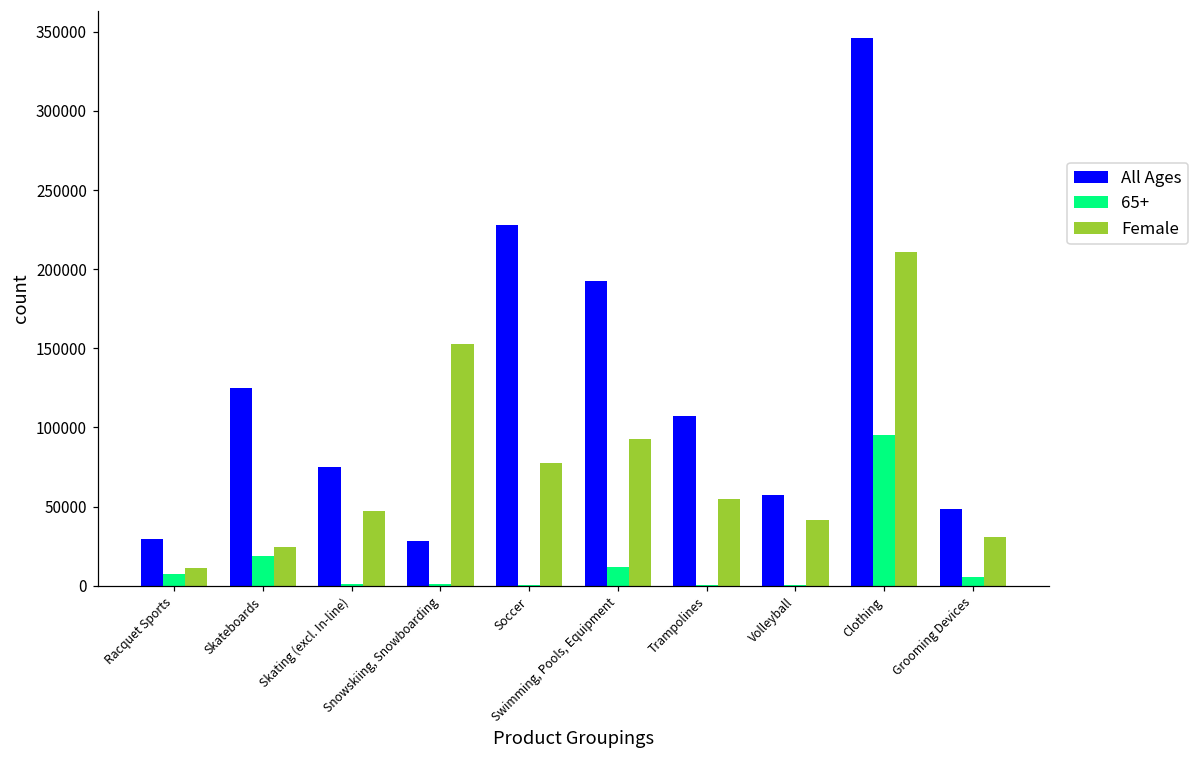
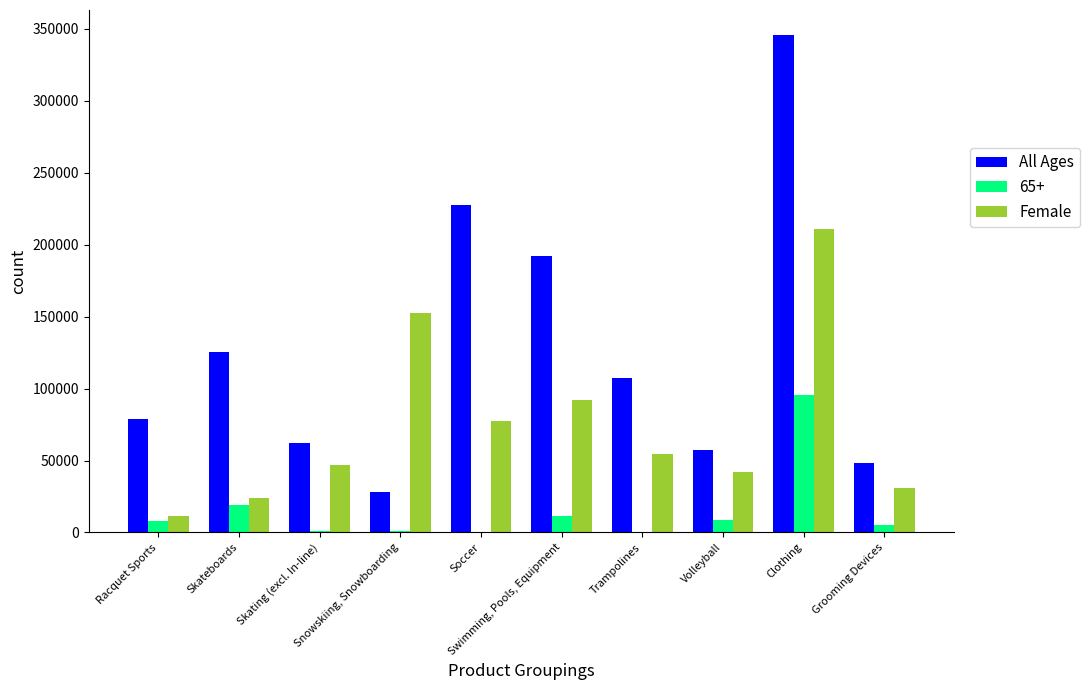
All Ages, Racquet Sports: 30000 -> 79000
All Ages, Skating (excl. In-line): 75000 -> 62000
65+, Volleyball: 1000 -> 9000
